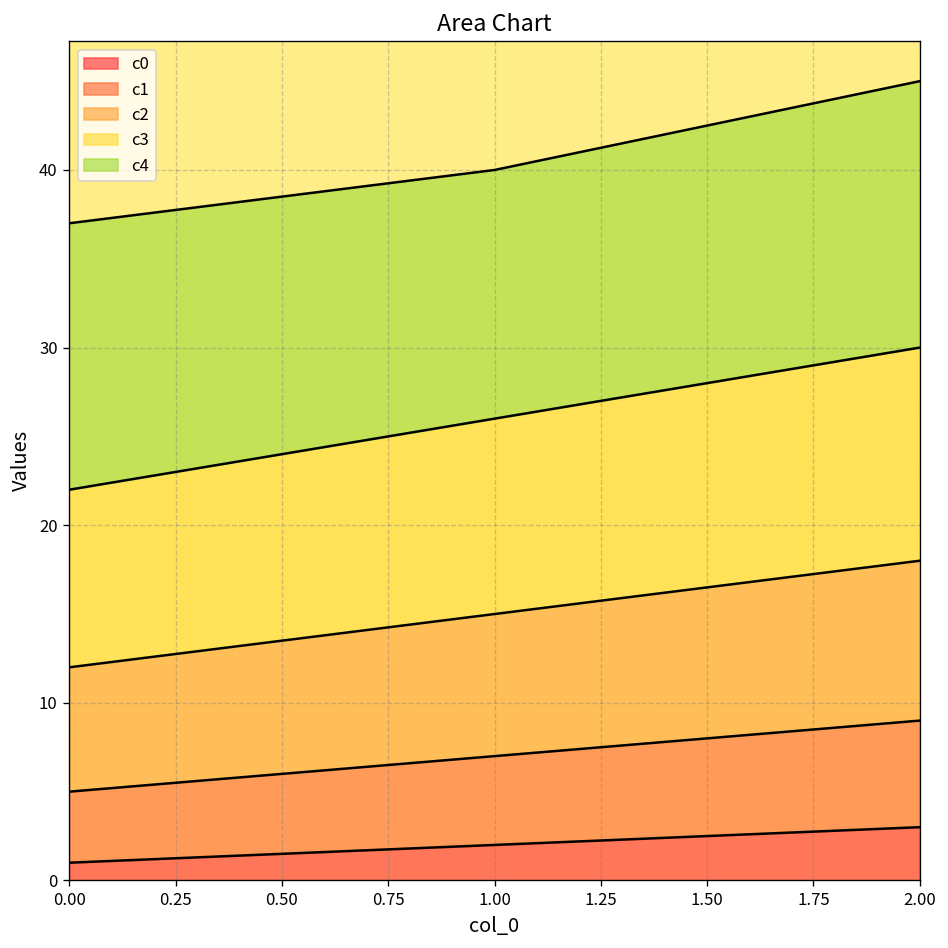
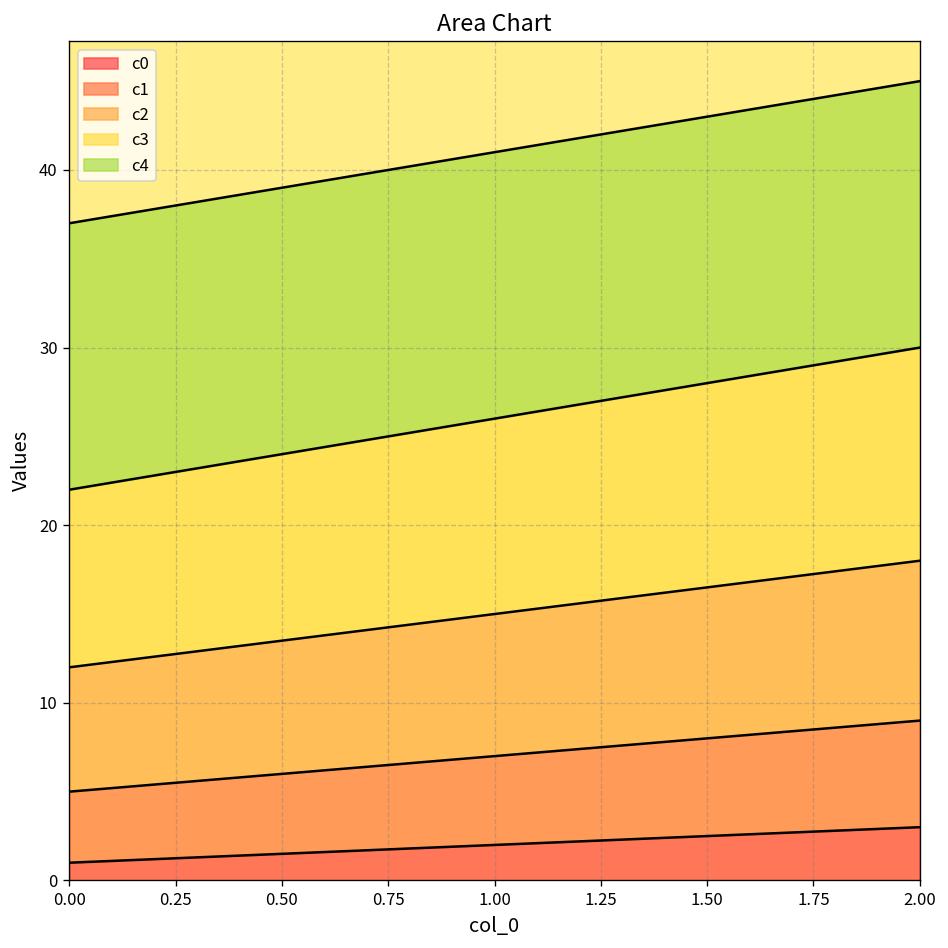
c4, 1.00: 14 -> 15
